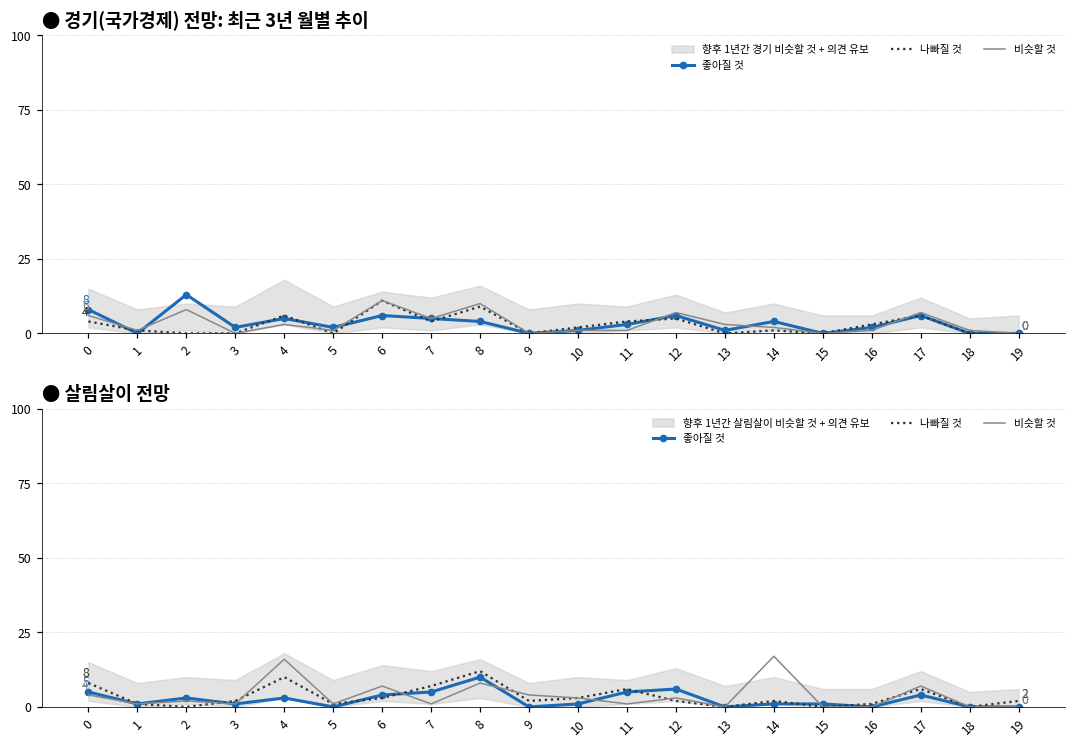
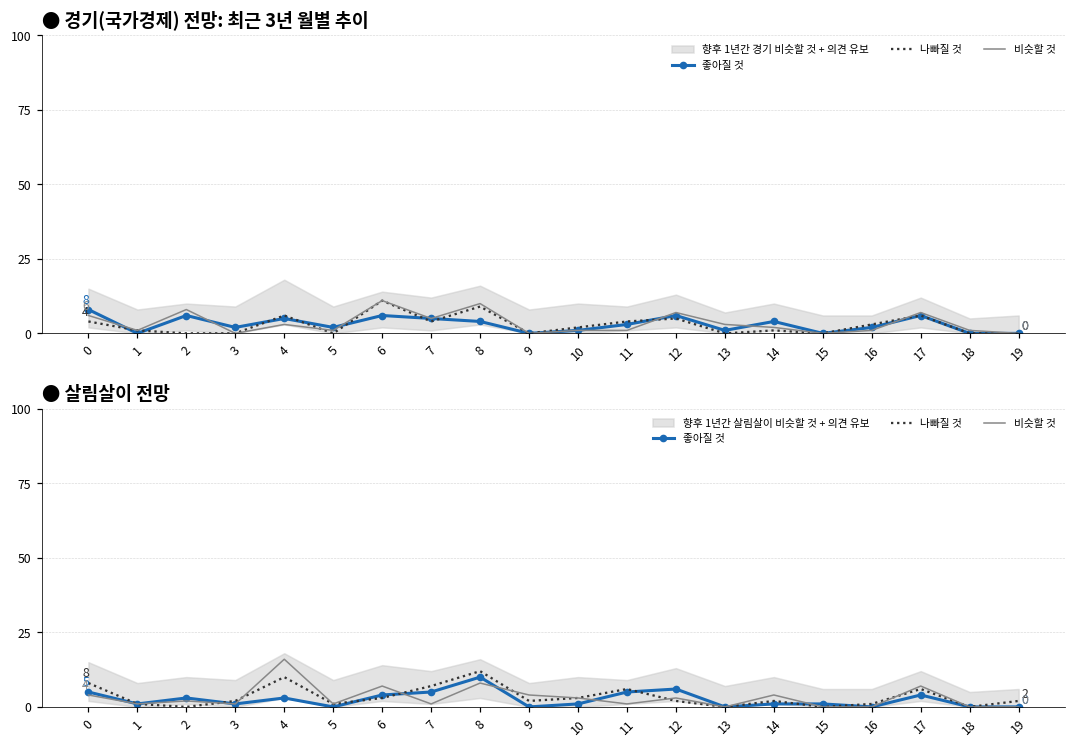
● 경기(국가경제) 전망: 최근 3년 월별 추이, 좋아질 것, 2: 13 -> 6
● 살림살이 전망, 비슷할 것, 14: 17 -> 4
